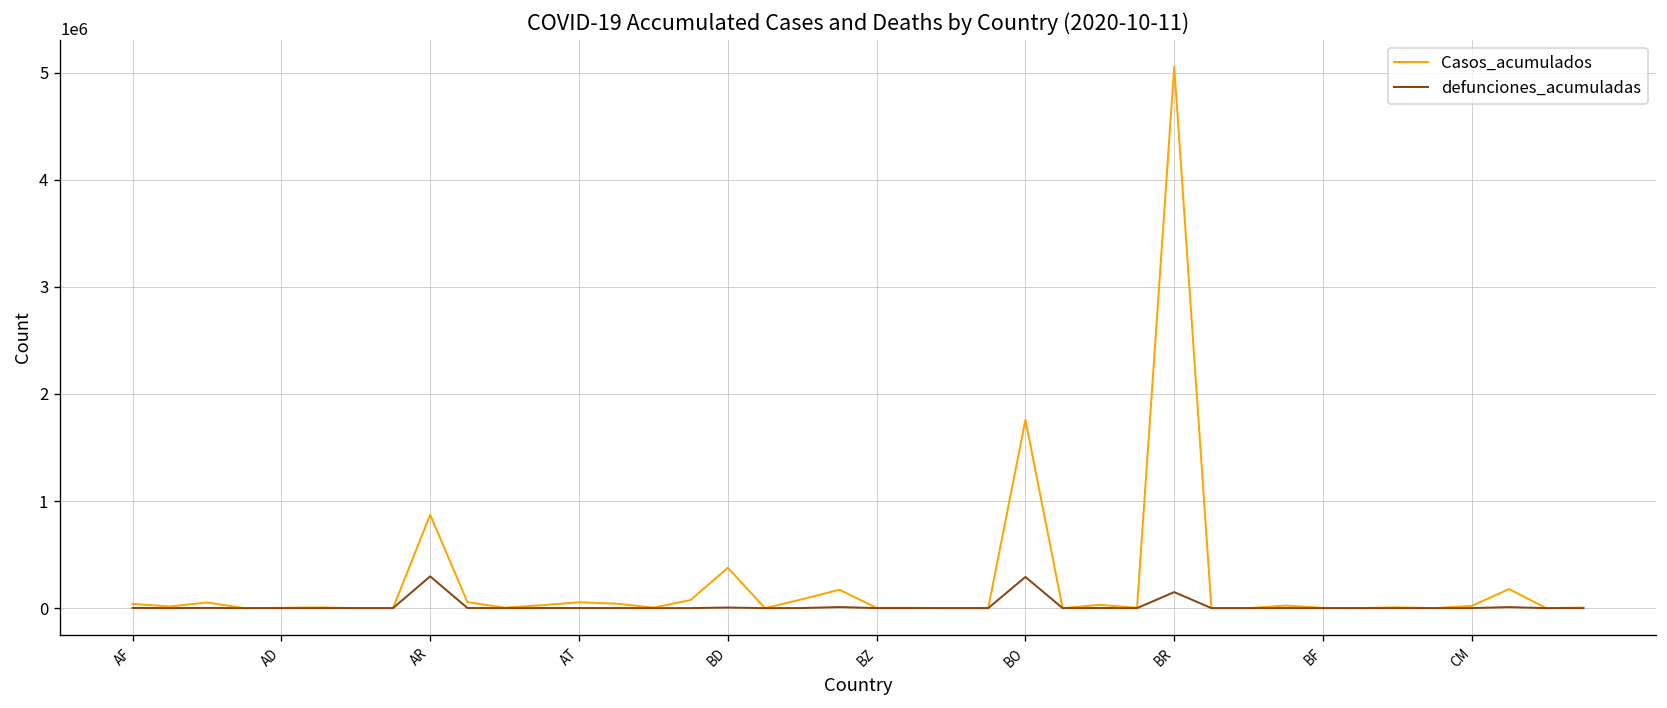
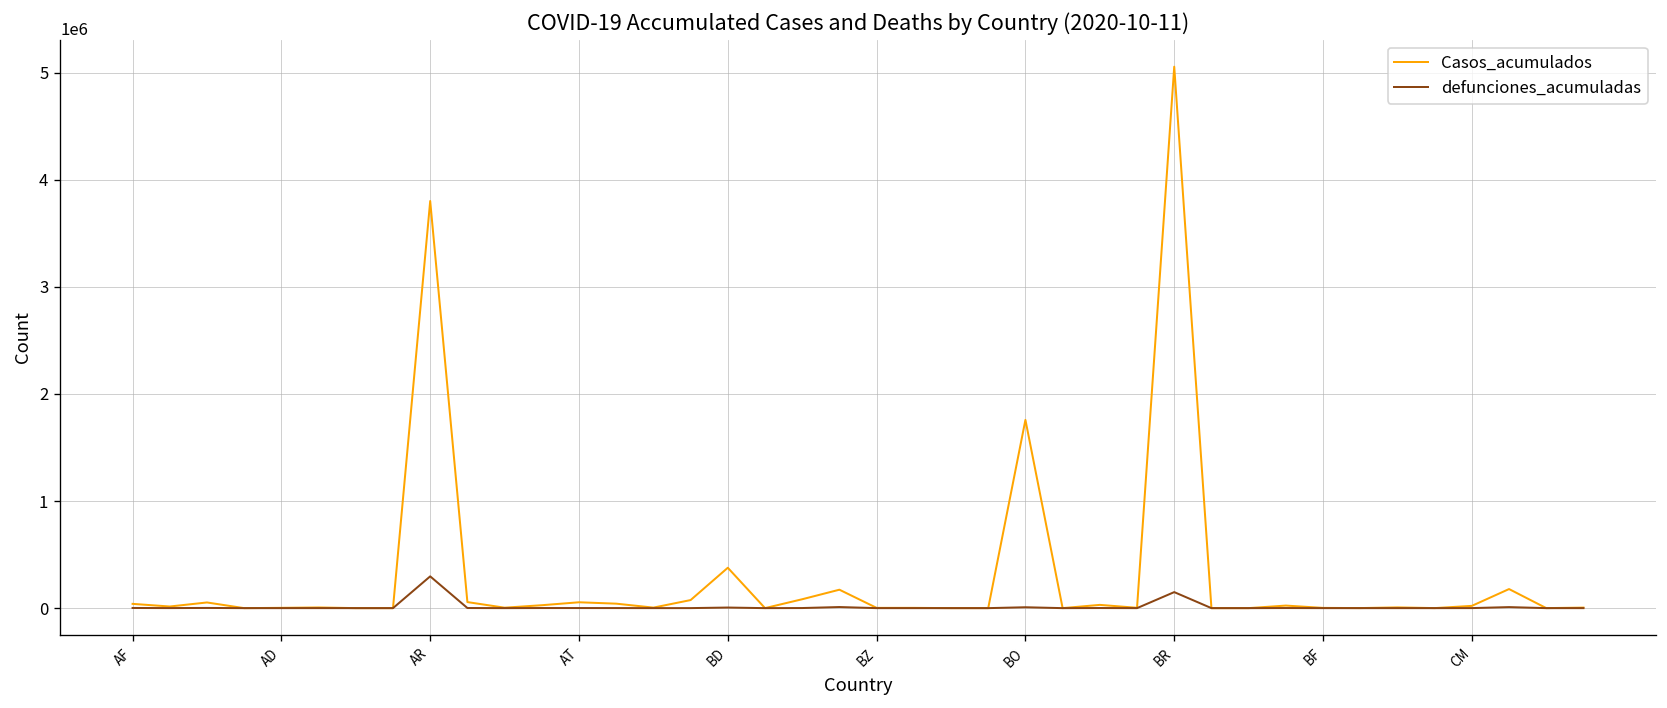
Casos_acumulados, AR: 900000 -> 3800000
defunciones_acumuladas, BO: 300000 -> 0
